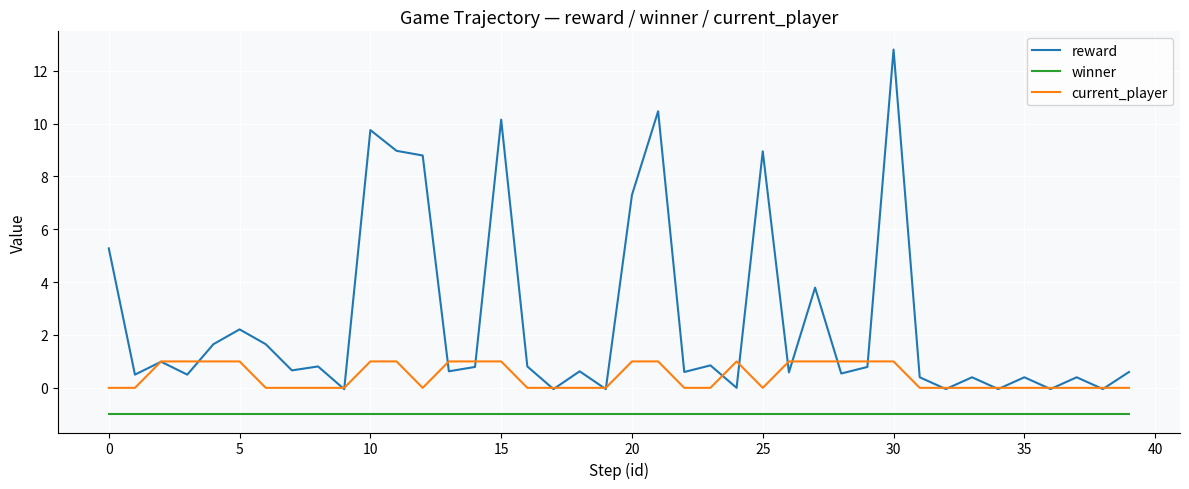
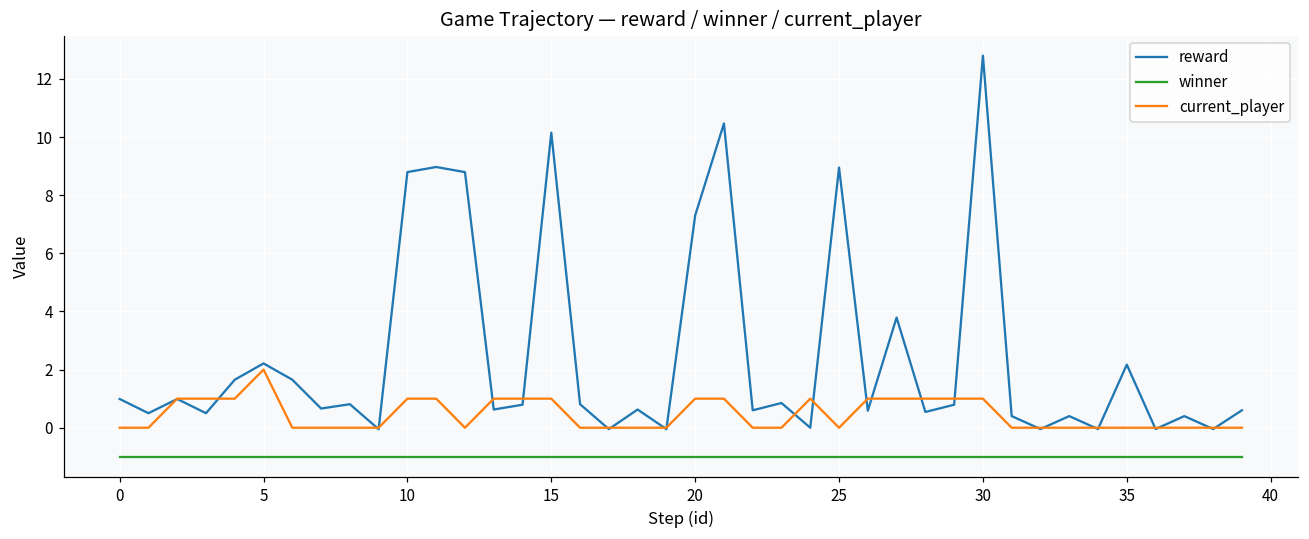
reward, 0: 5.3 -> 1.0
current_player, 5: 1 -> 2
reward, 10: 9.8 -> 8.8
reward, 35: 0.4 -> 2.2
